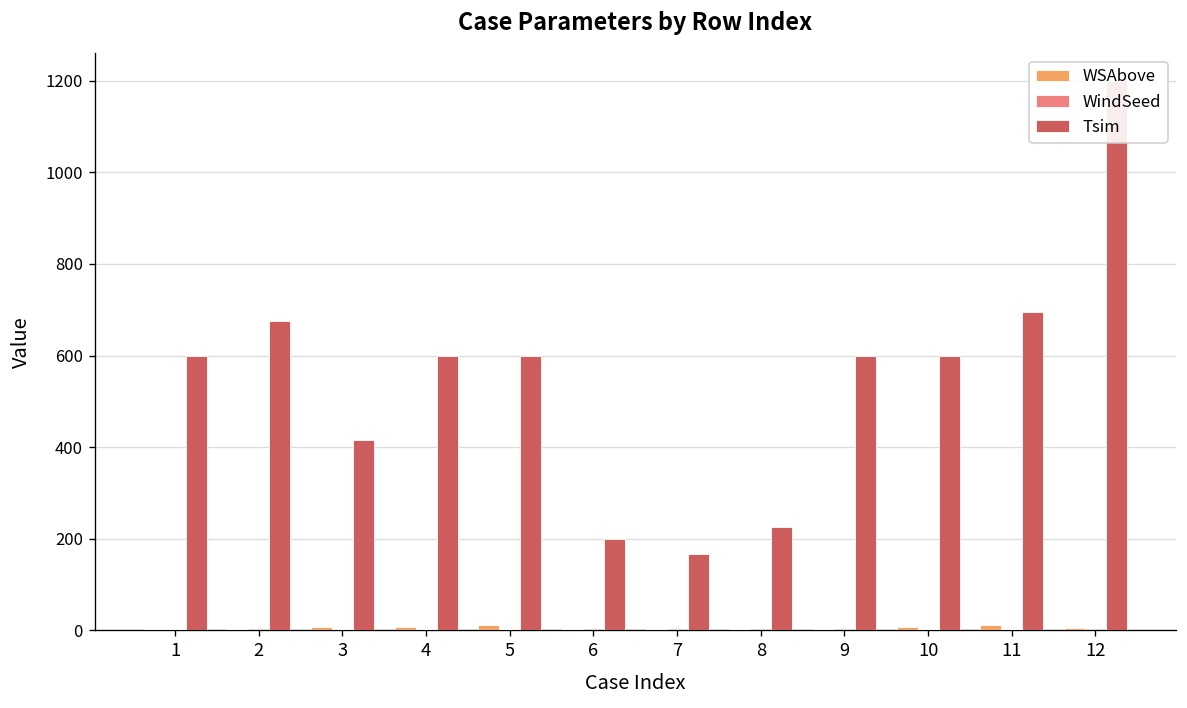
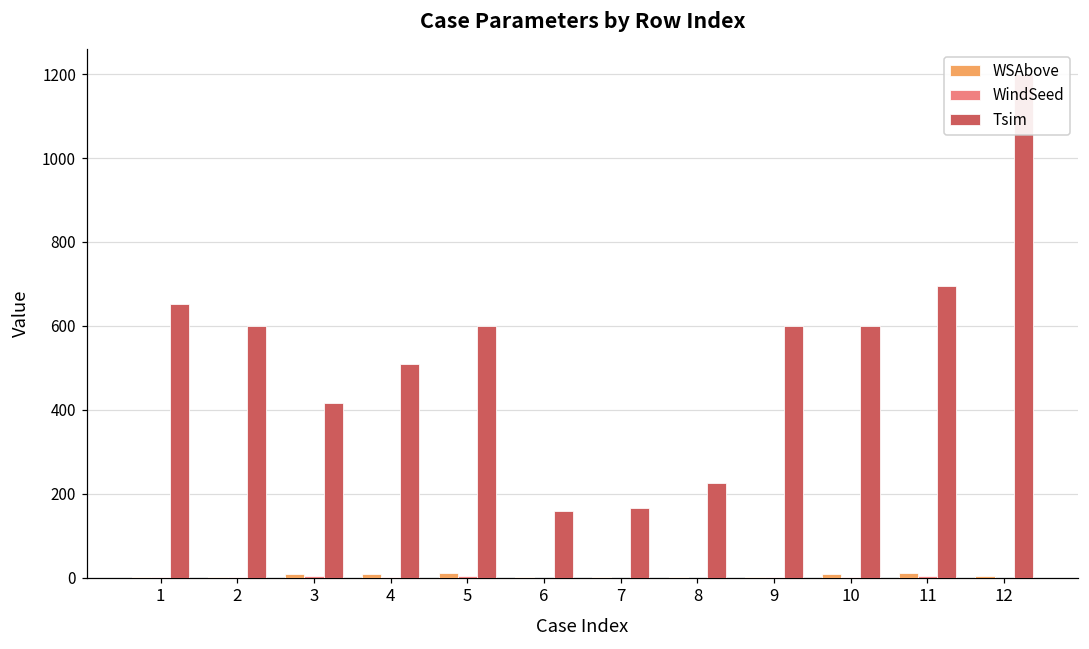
Tsim, 1: 600 -> 650
Tsim, 2: 680 -> 600
Tsim, 4: 600 -> 510
Tsim, 6: 200 -> 160
